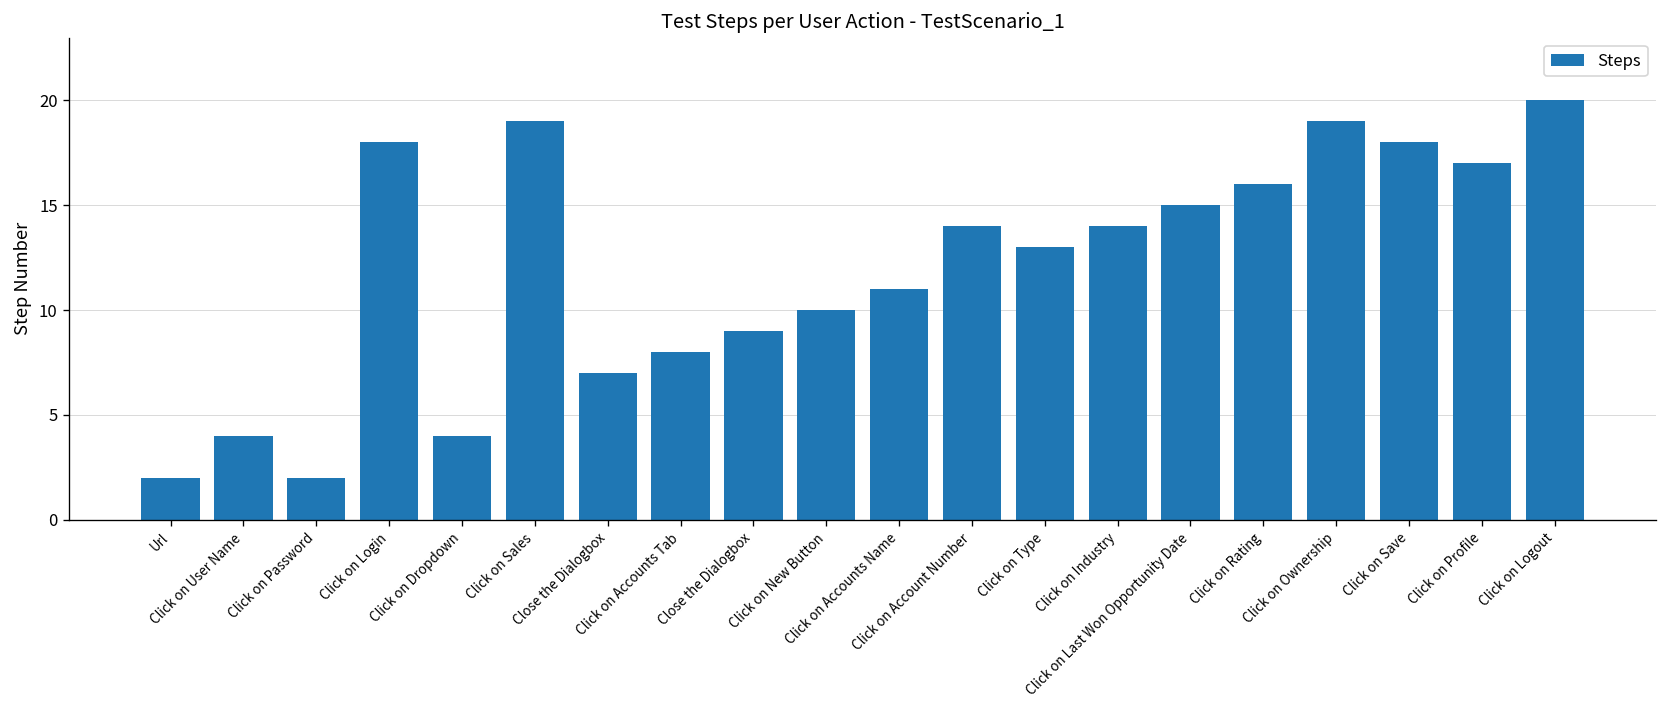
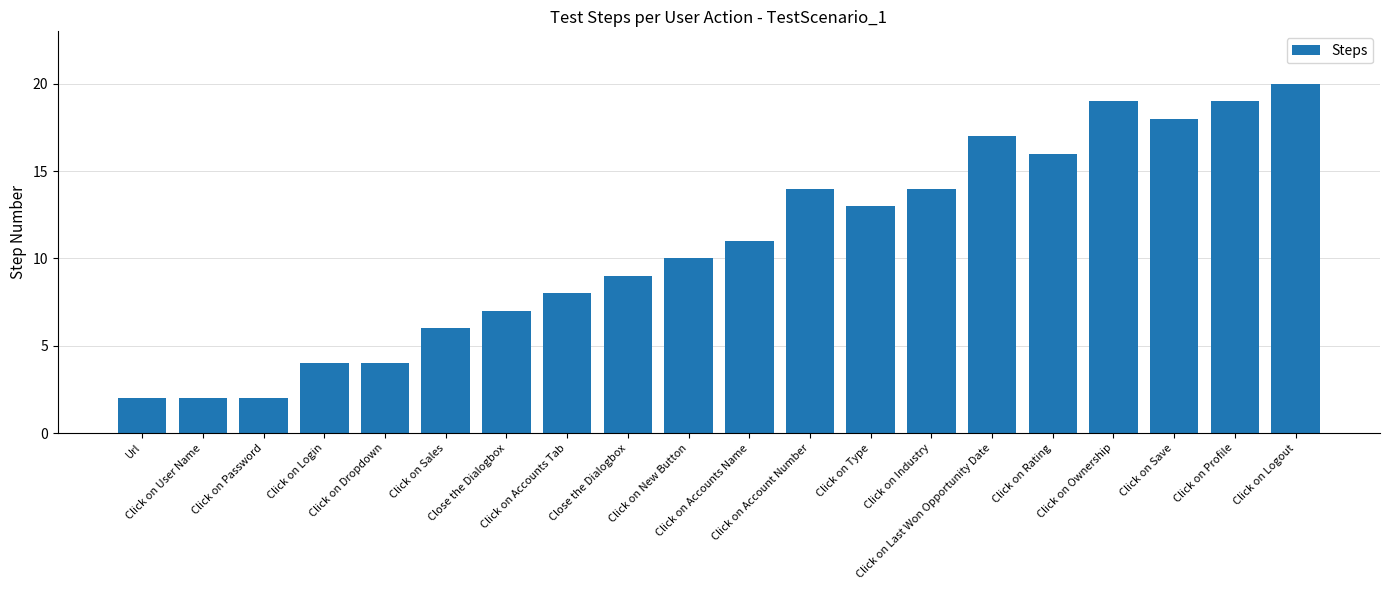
Click on User Name: 4 -> 2
Click on Login: 18 -> 4
Click on Sales: 19 -> 6
Click on Last Won Opportunity Date: 15 -> 17
Click on Profile: 17 -> 19
